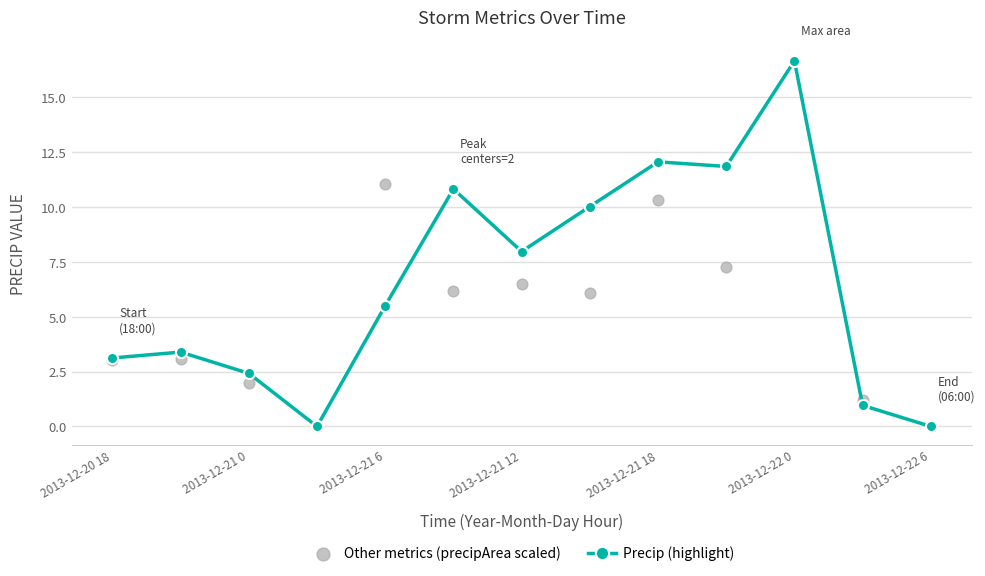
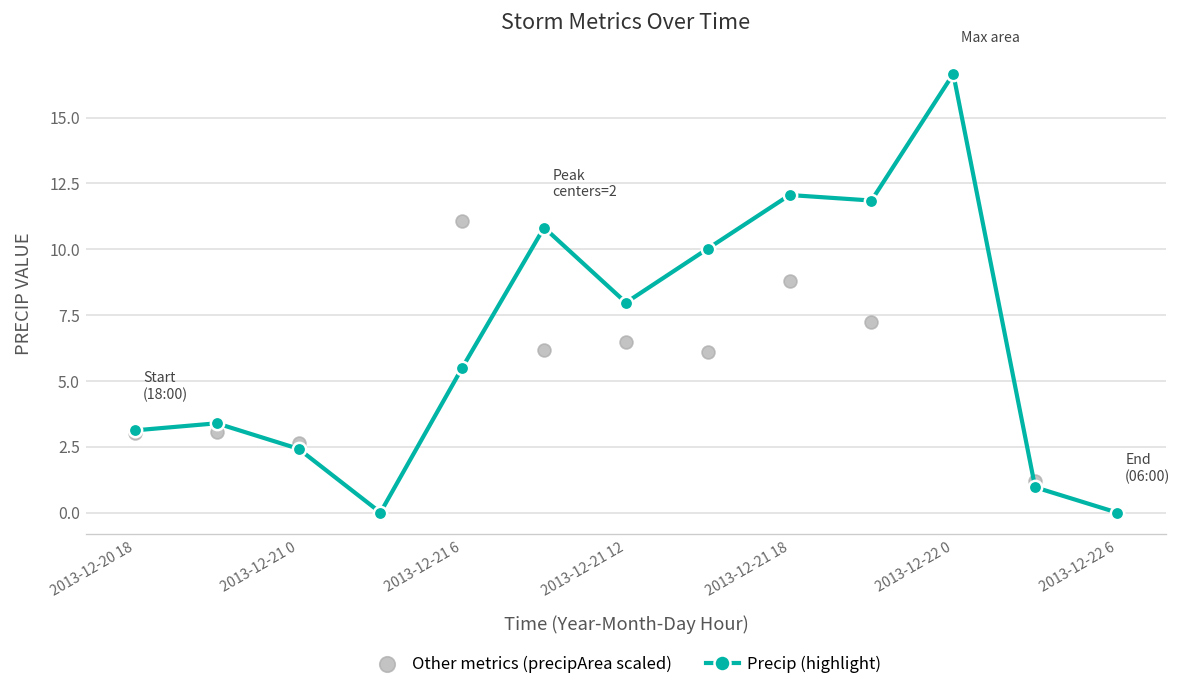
Other metrics (precipArea scaled), 2013-12-21 0: 2.0 -> 2.6
Other metrics (precipArea scaled), 2013-12-21 18: 10.3 -> 8.8
